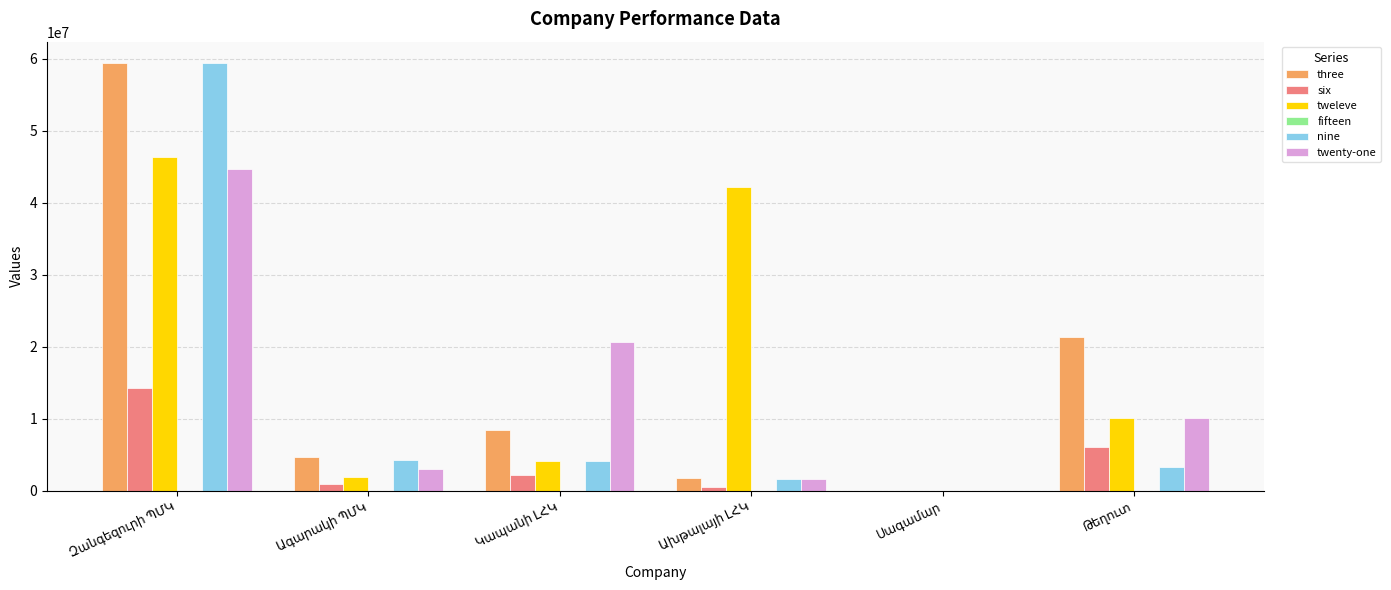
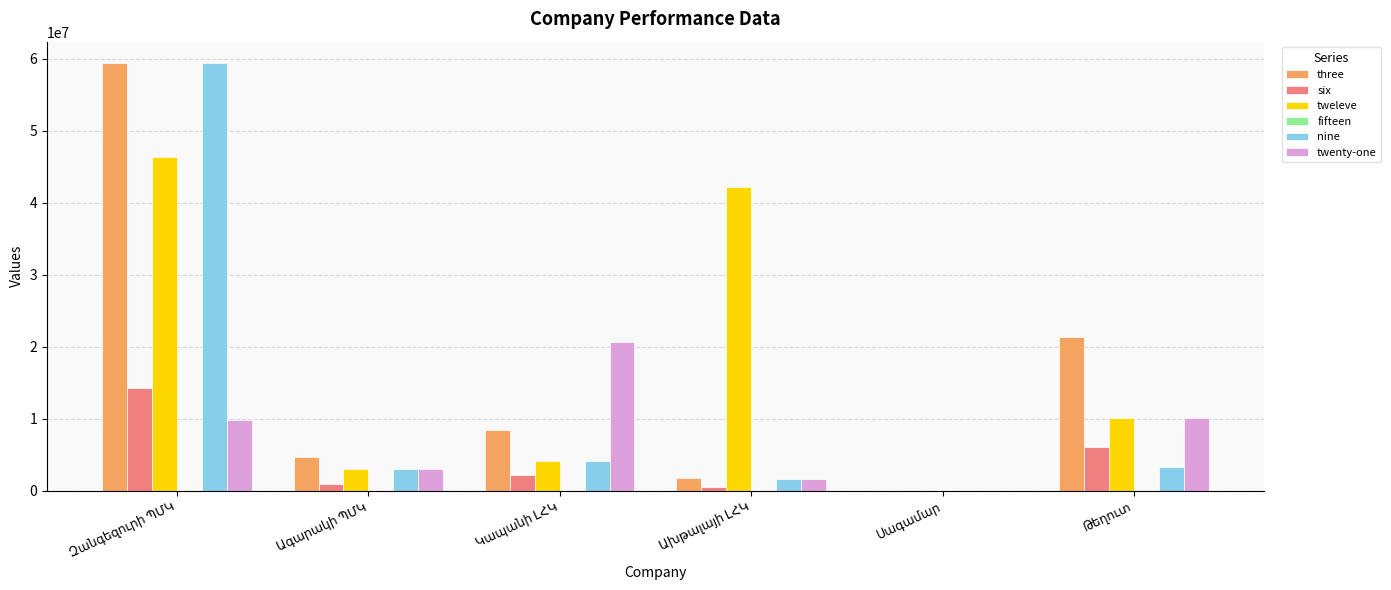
twenty-one, Զանգեզուրի ՊՄԿ: 45000000 -> 10000000
tweleve, Ագարակի ՊՄԿ: 2000000 -> 3000000
nine, Ագարակի ՊՄԿ: 4000000 -> 3000000
